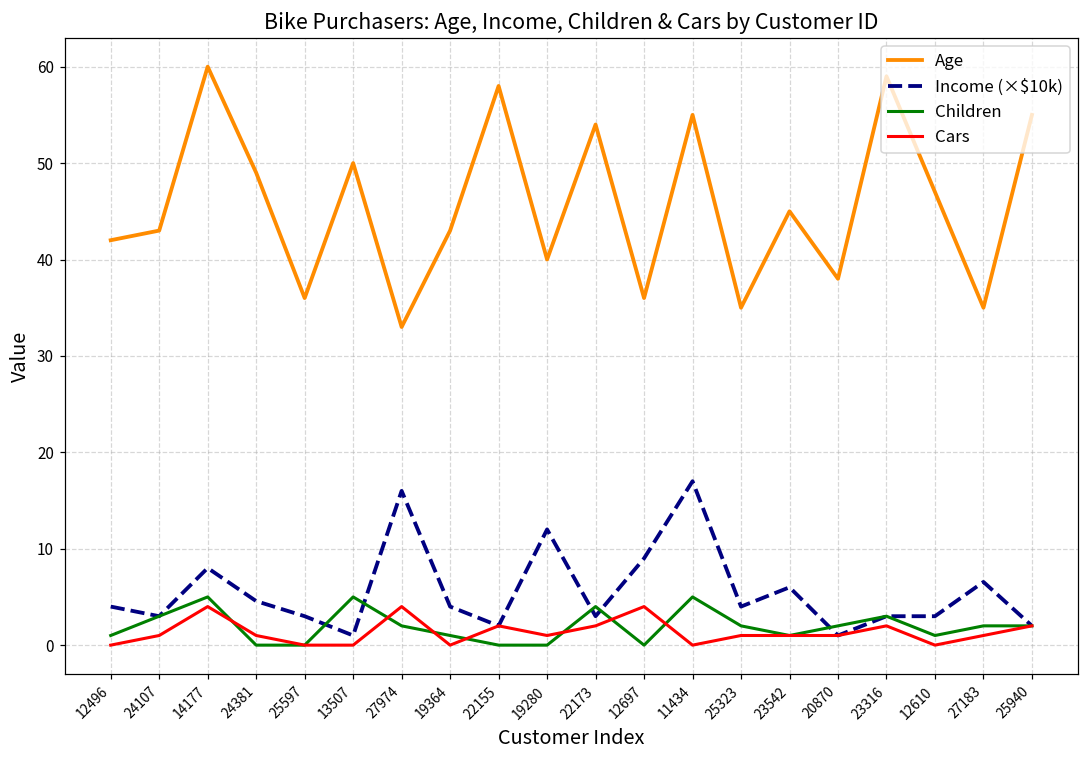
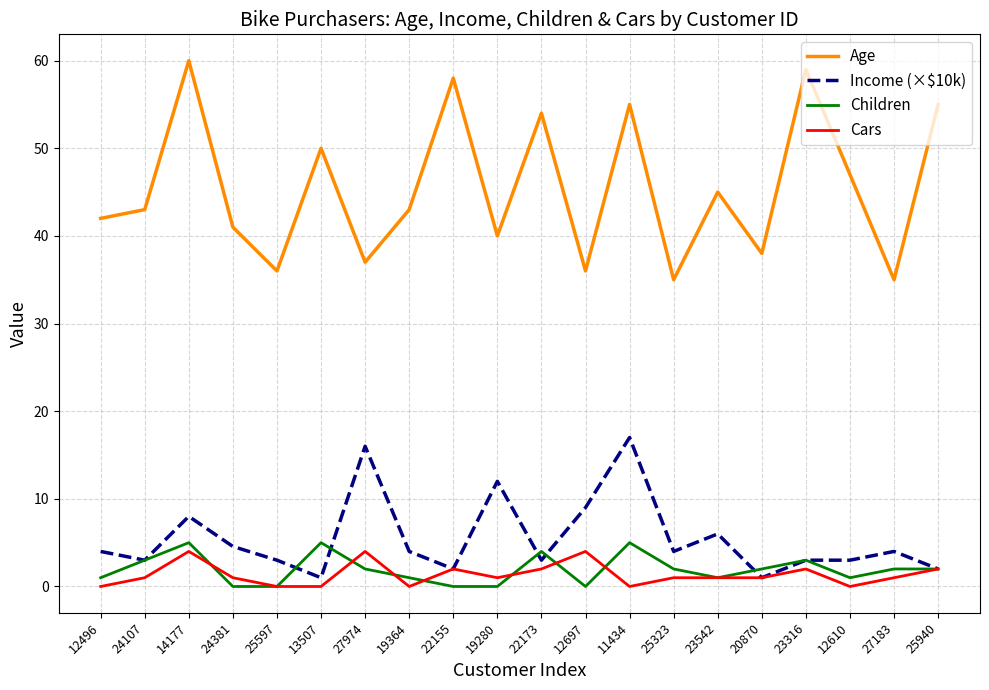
Age, 24381: 49 -> 41
Age, 27974: 33 -> 37
Income (×$10k), 27183: 7 -> 4
